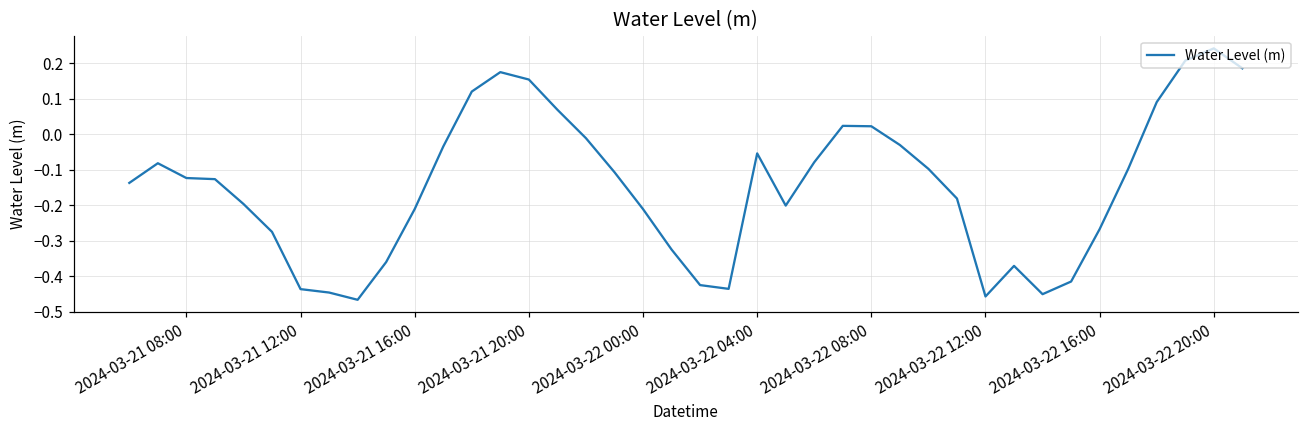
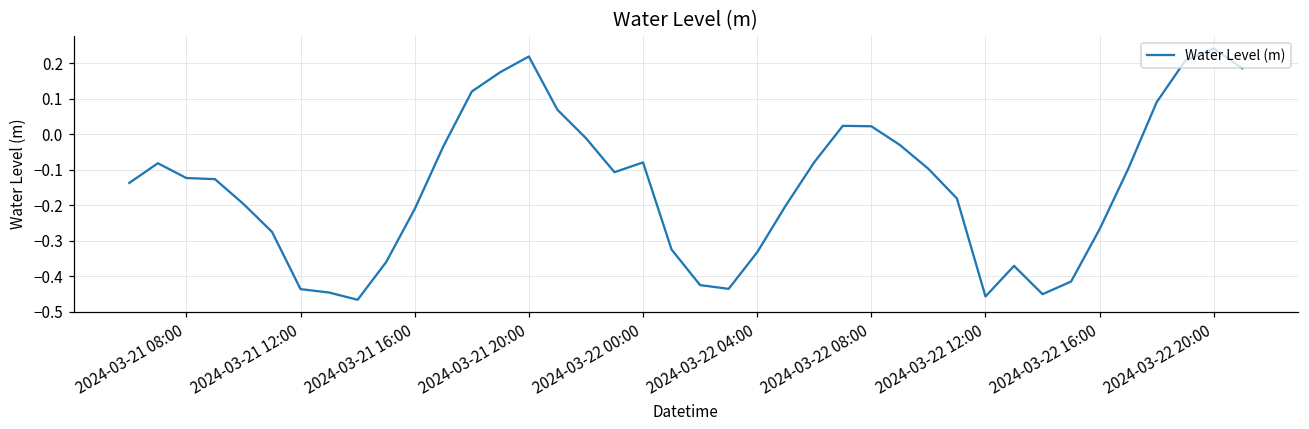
2024-03-21 20:00: 0.15 -> 0.22
2024-03-22 00:00: -0.21 -> -0.08
2024-03-22 04:00: -0.05 -> -0.33
